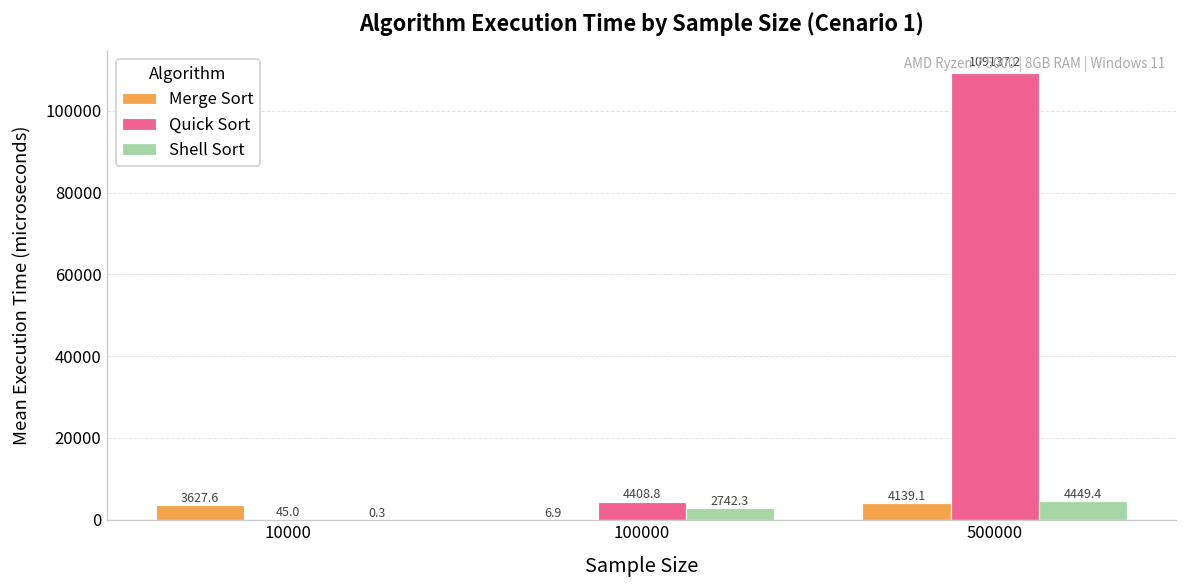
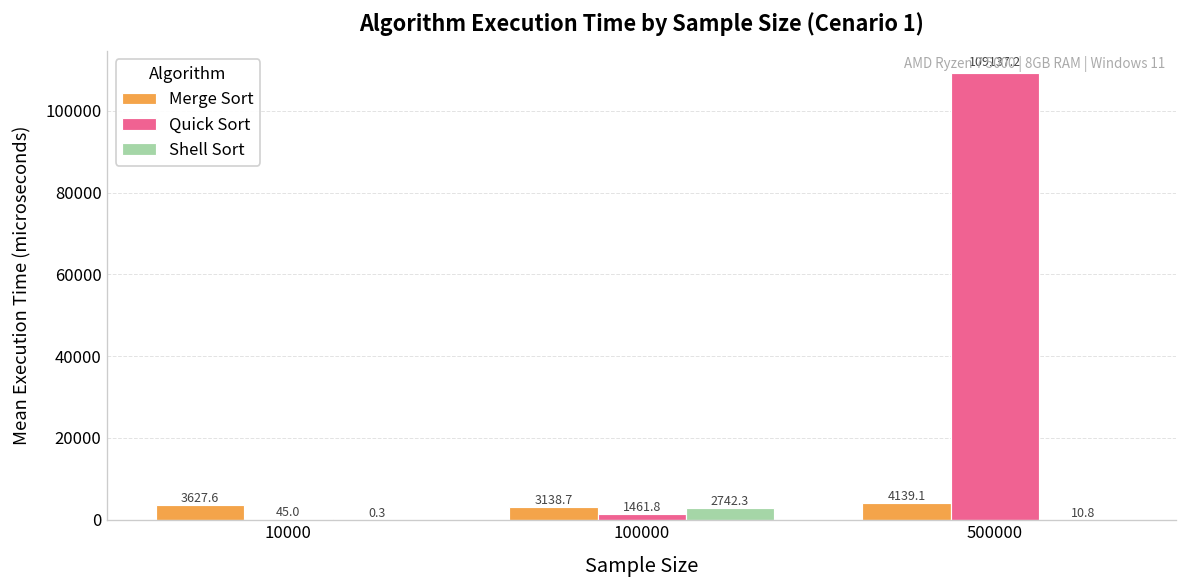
Merge Sort, 100000: 6.9 -> 3138.7
Quick Sort, 100000: 4408.8 -> 1461.8
Shell Sort, 500000: 4449.4 -> 10.8
